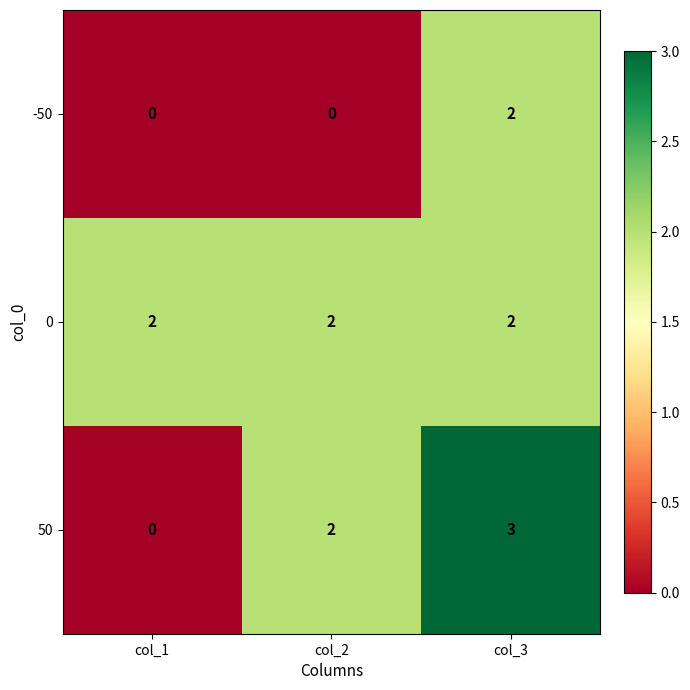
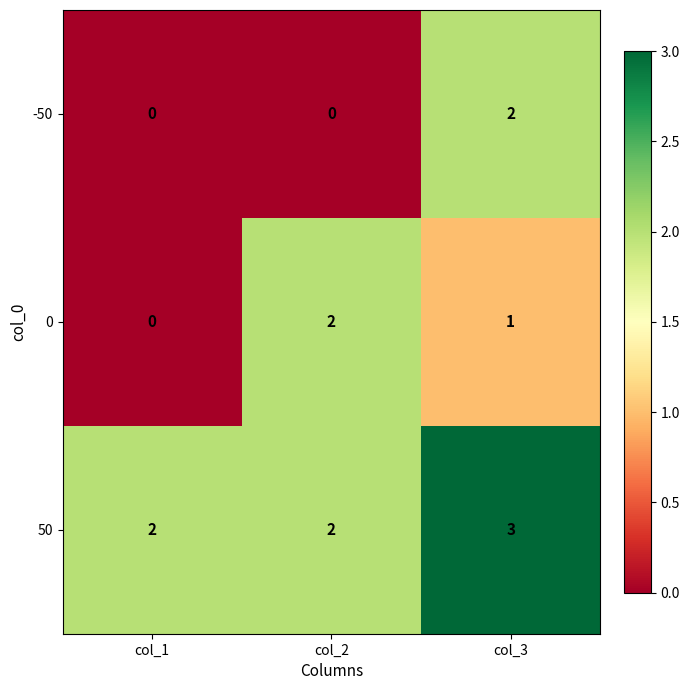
0, col_1: 2 -> 0
0, col_3: 2 -> 1
50, col_1: 0 -> 2
